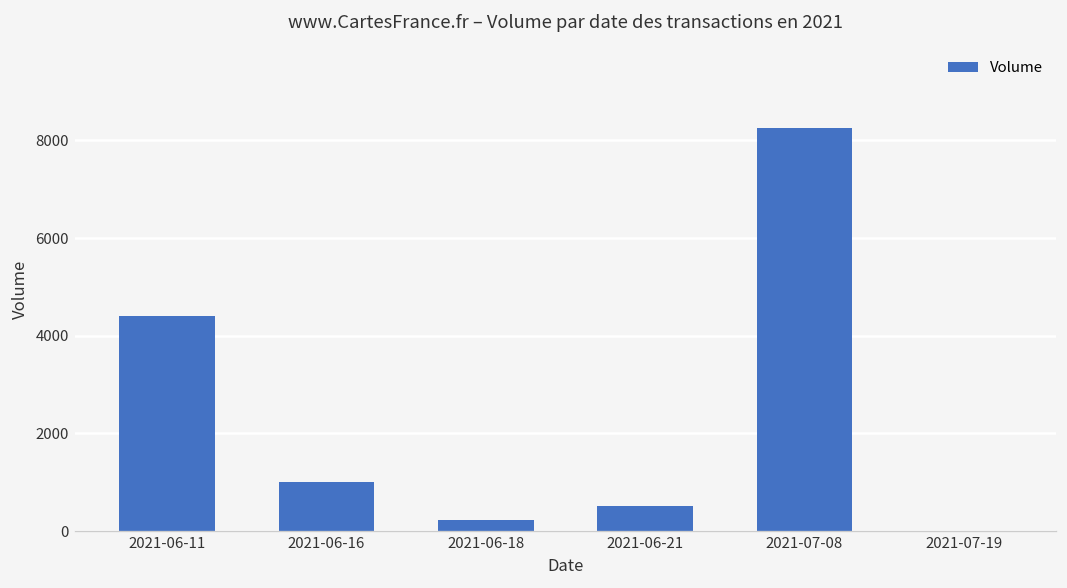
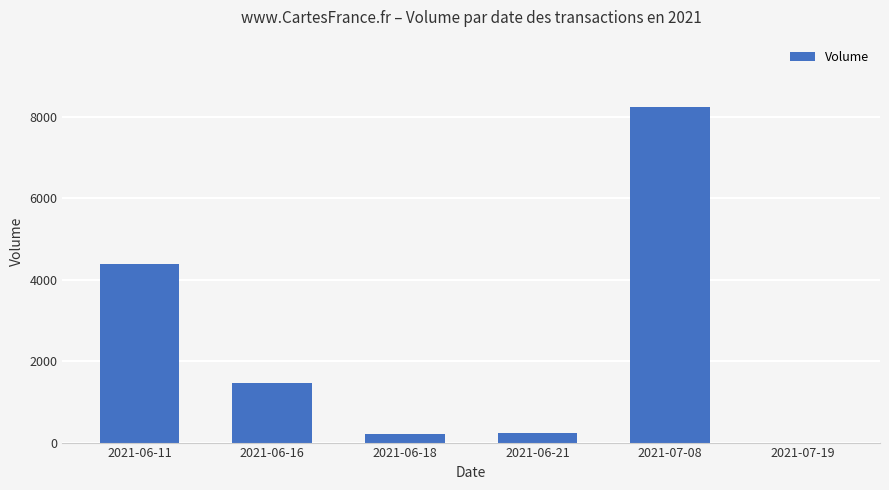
2021-06-16: 1000 -> 1500
2021-06-21: 500 -> 200
